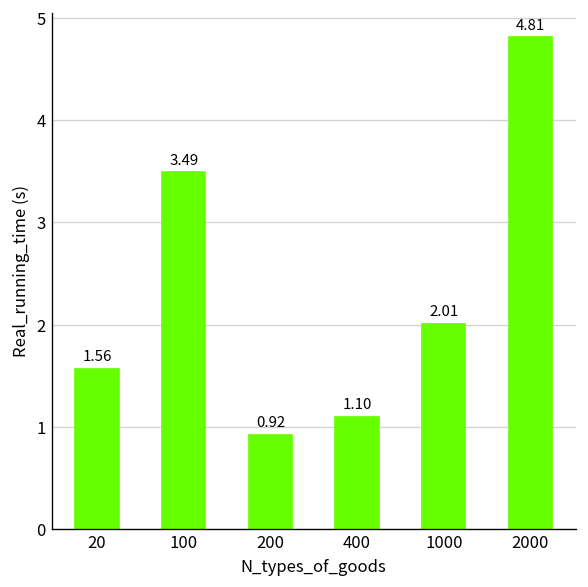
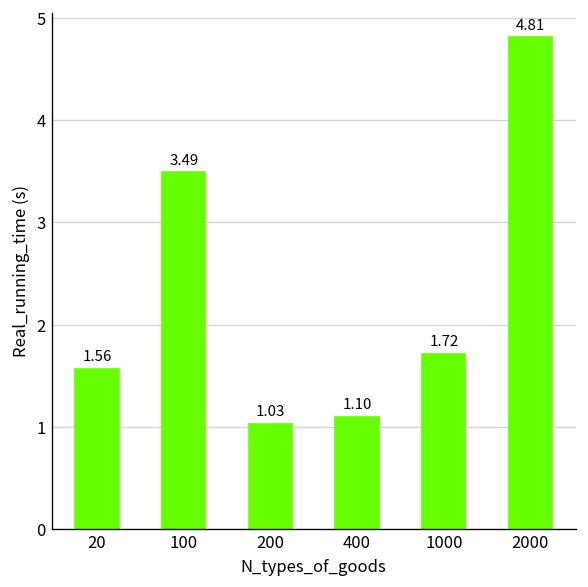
200: 0.92 -> 1.03
1000: 2.01 -> 1.72
